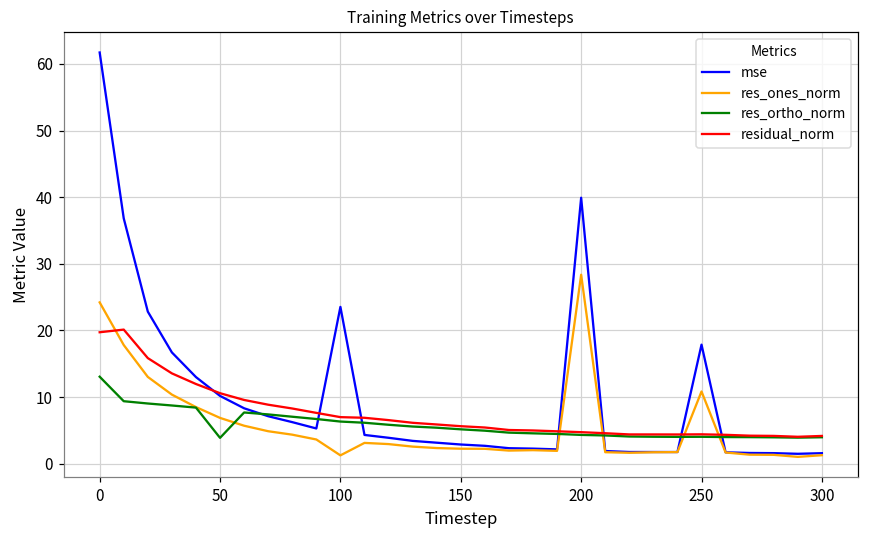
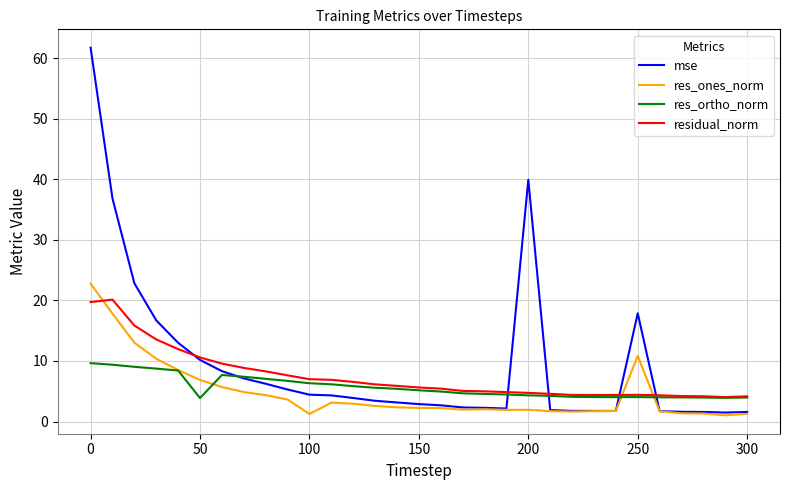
res_ones_norm, 0: 24 -> 23
res_ortho_norm, 0: 13 -> 10
mse, 100: 24 -> 4
res_ones_norm, 200: 28 -> 2
